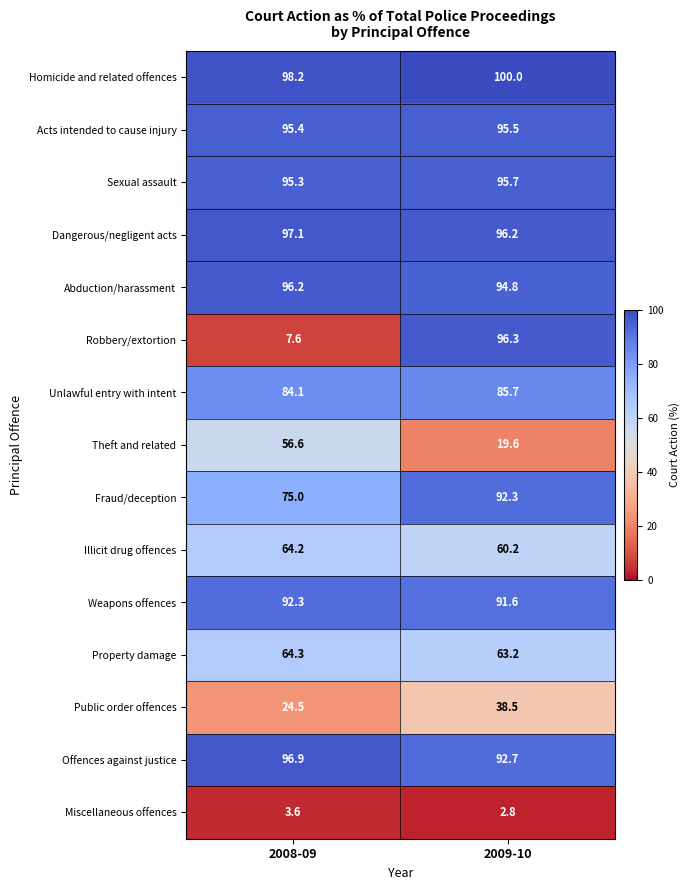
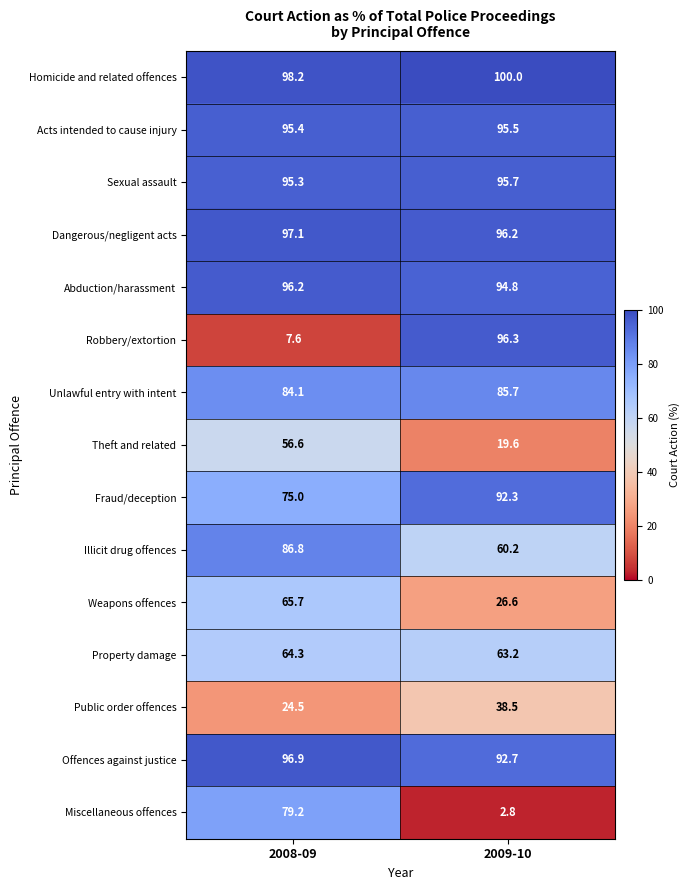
Illicit drug offences, 2008-09: 64.2 -> 86.8
Weapons offences, 2008-09: 92.3 -> 65.7
Weapons offences, 2009-10: 91.6 -> 26.6
Miscellaneous offences, 2008-09: 3.6 -> 79.2
